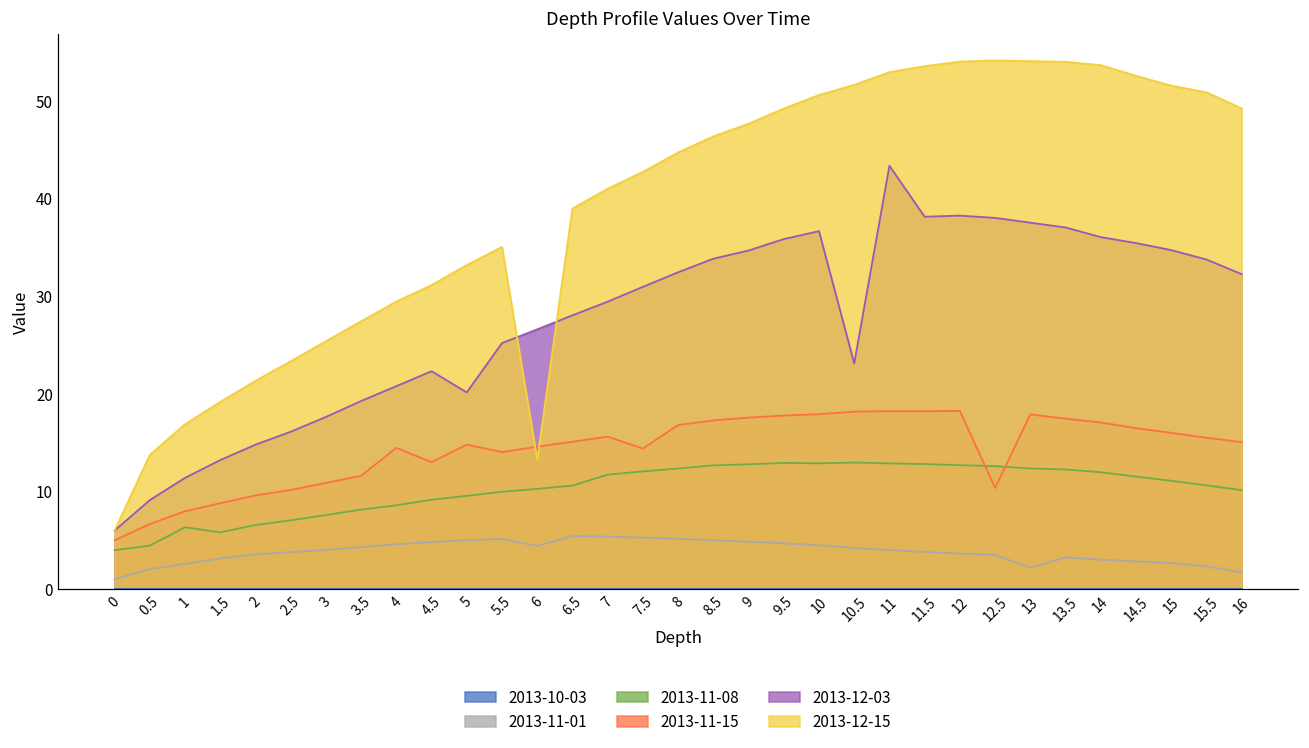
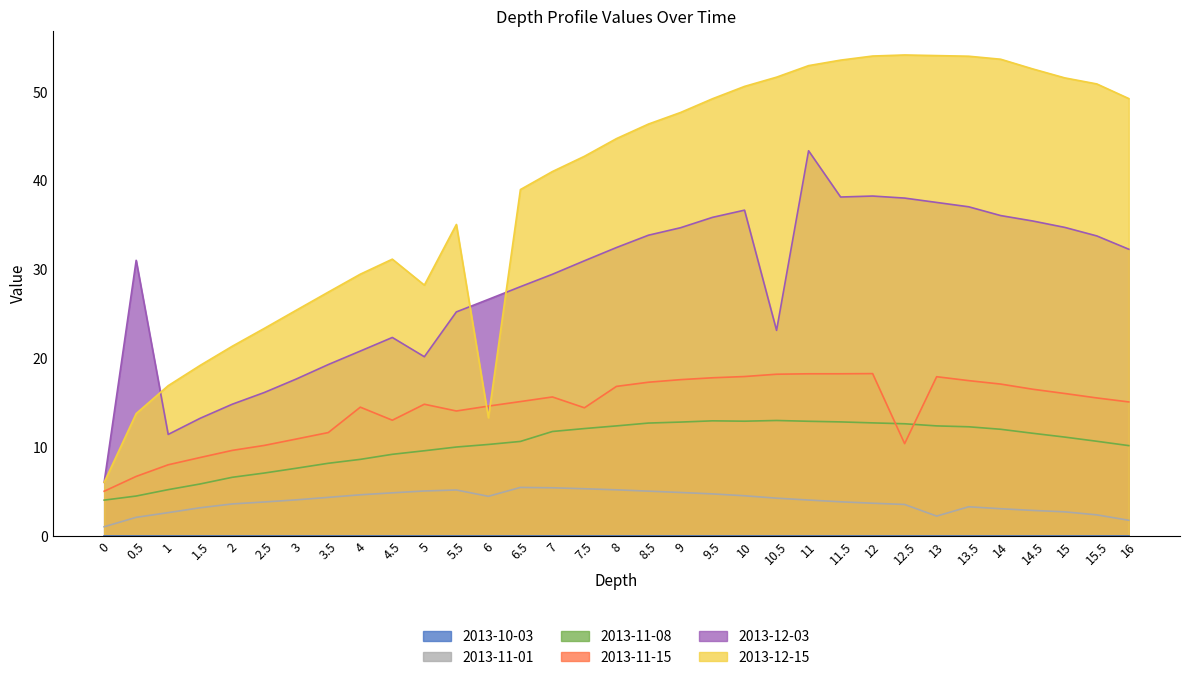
2013-12-03, 0.5: 9 -> 31
2013-11-08, 1: 6 -> 5
2013-12-15, 5: 33 -> 28
